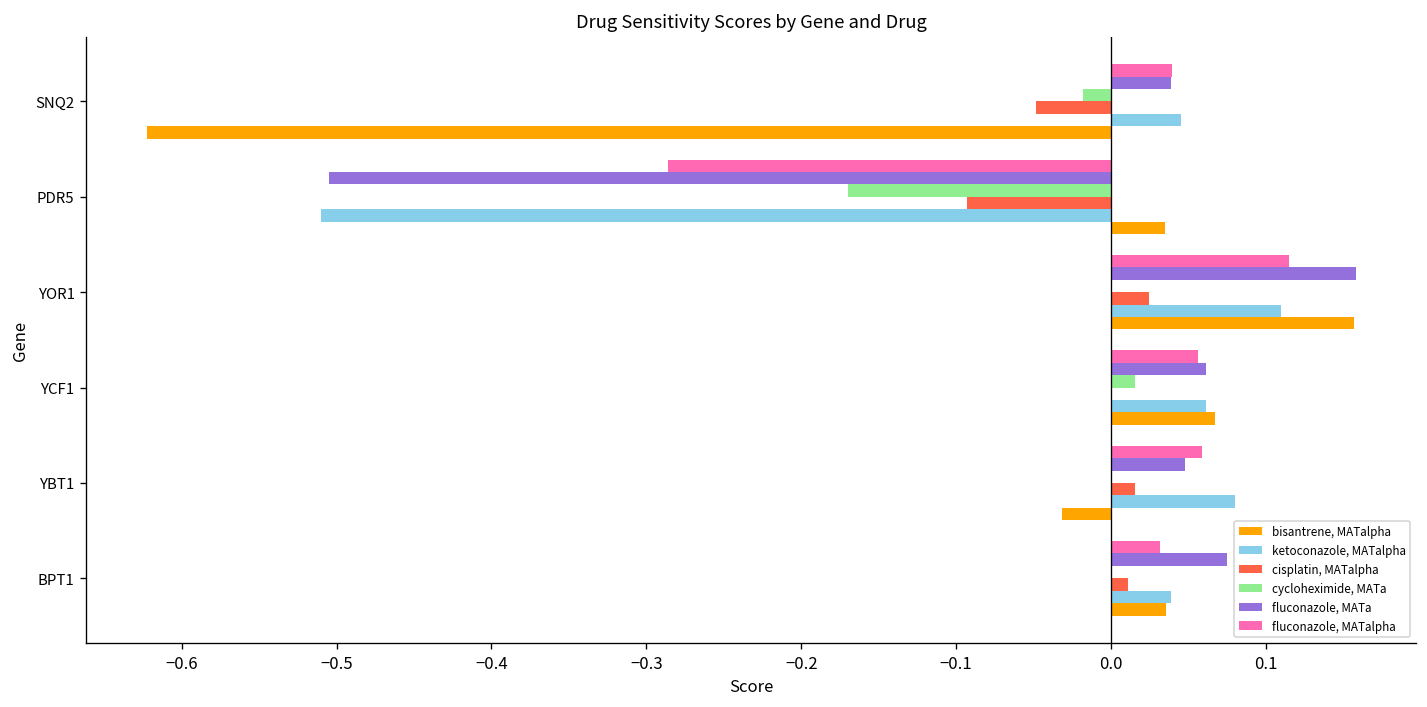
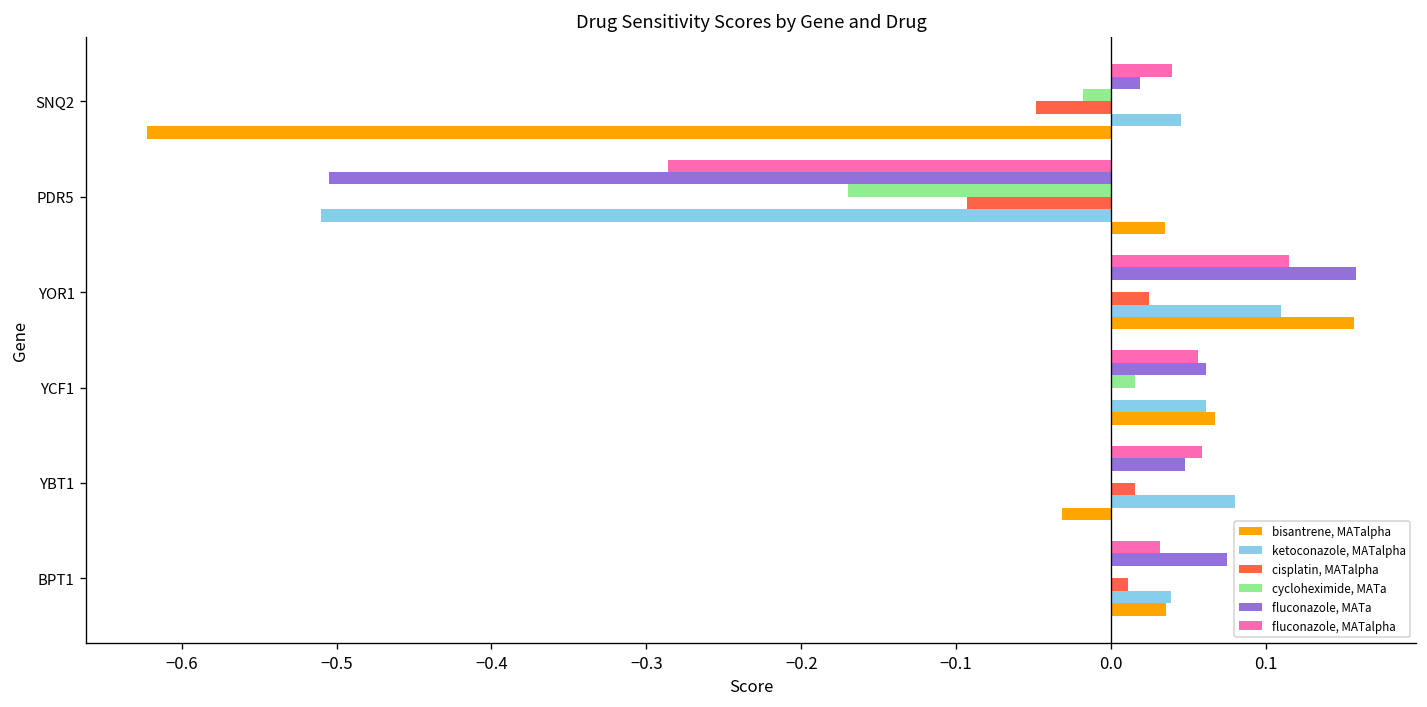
fluconazole, MATa, SNQ2: 0.039 -> 0.019
